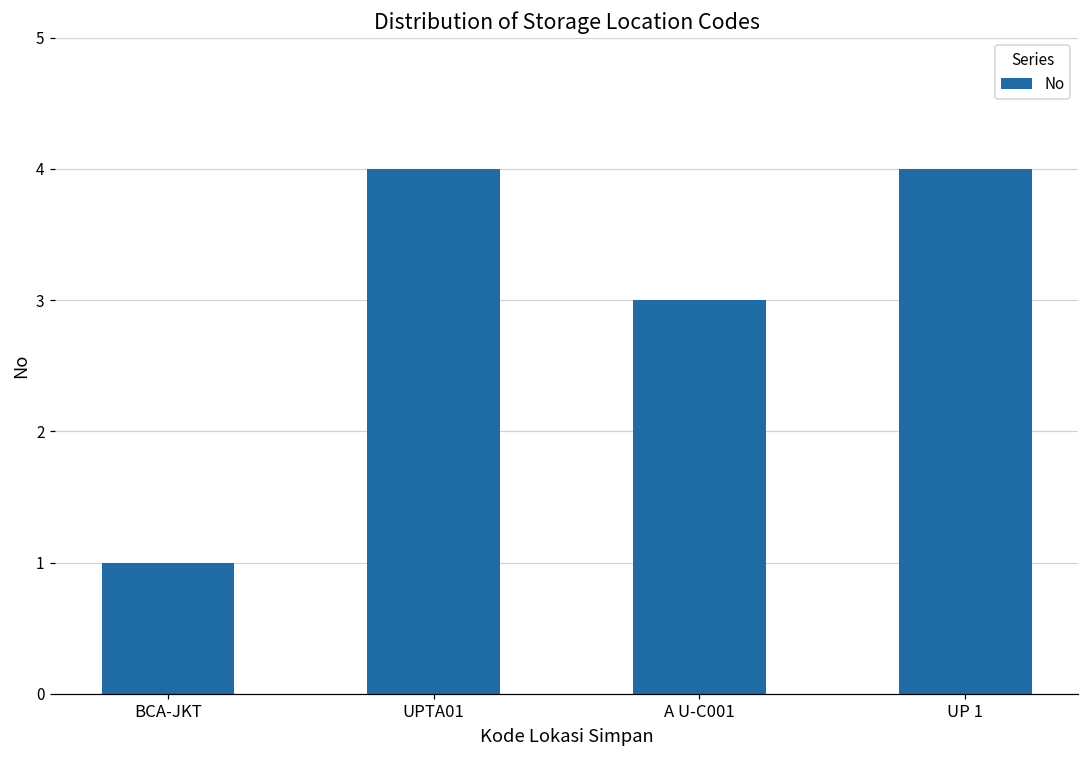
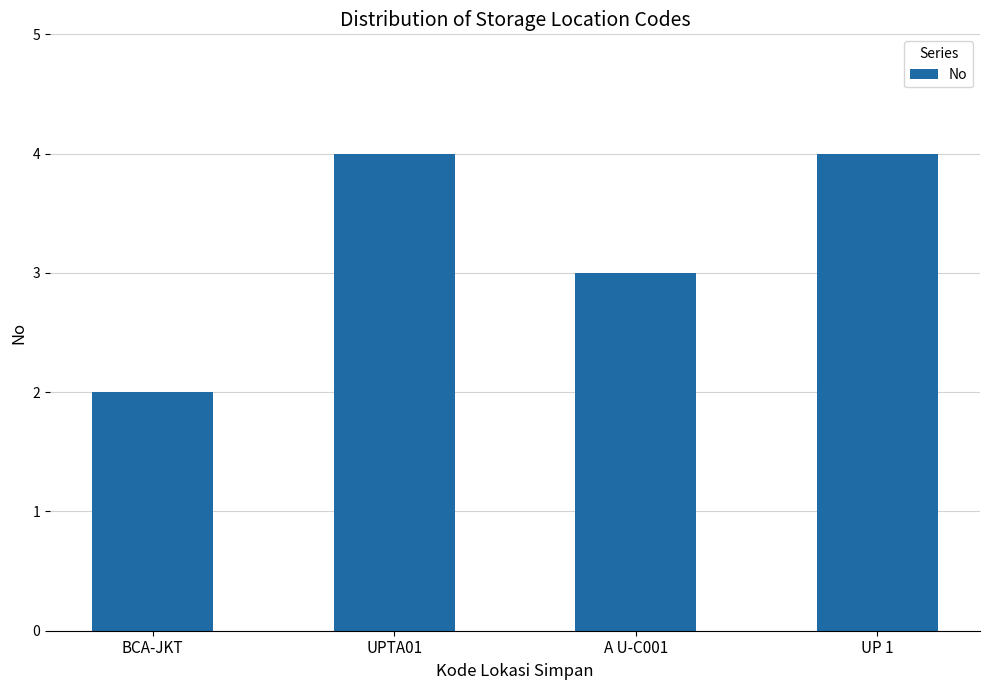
BCA-JKT: 1 -> 2
